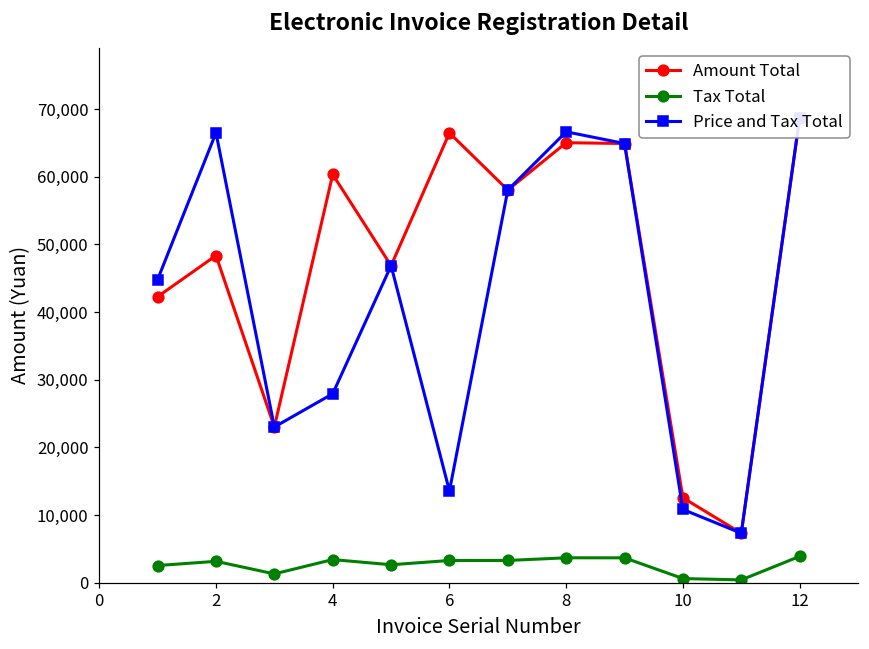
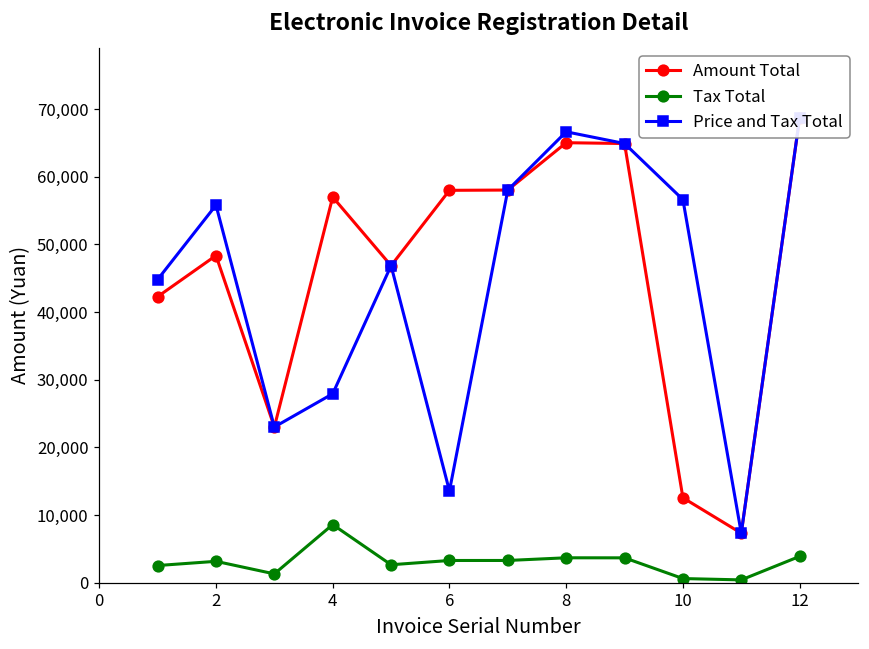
Price and Tax Total, 2: 67,000 -> 56,000
Amount Total, 4: 60,000 -> 57,000
Tax Total, 4: 3,000 -> 9,000
Amount Total, 6: 66,000 -> 58,000
Price and Tax Total, 10: 11,000 -> 57,000
